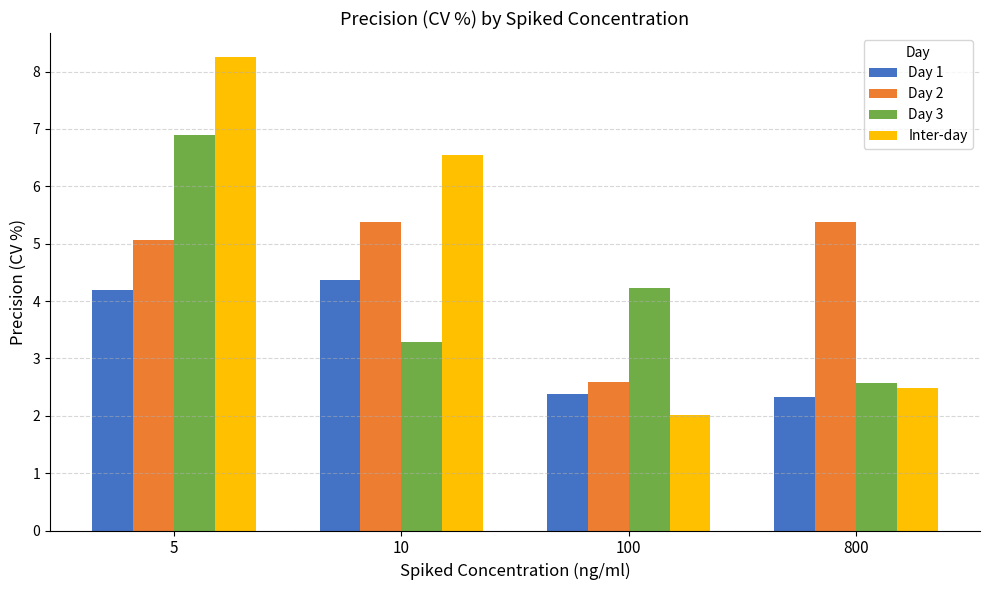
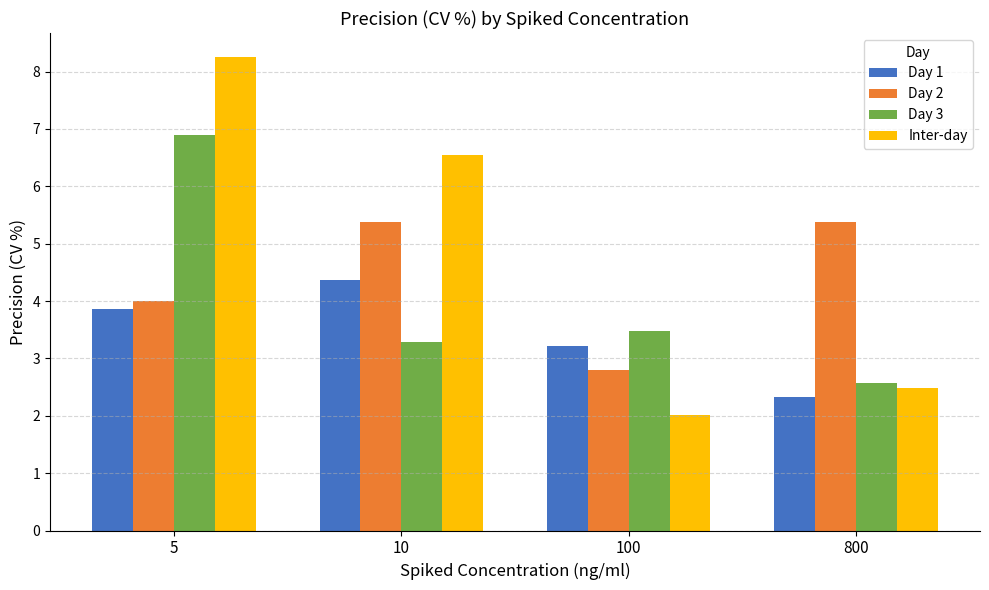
Day 1, 5: 4.2 -> 3.9
Day 2, 5: 5.1 -> 4.0
Day 1, 100: 2.4 -> 3.2
Day 2, 100: 2.6 -> 2.8
Day 3, 100: 4.2 -> 3.5
